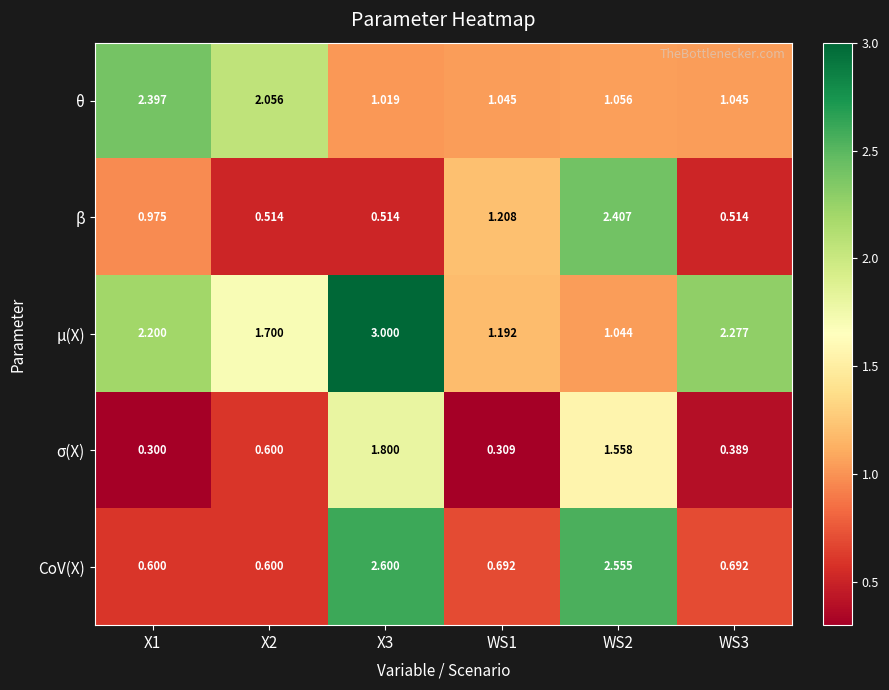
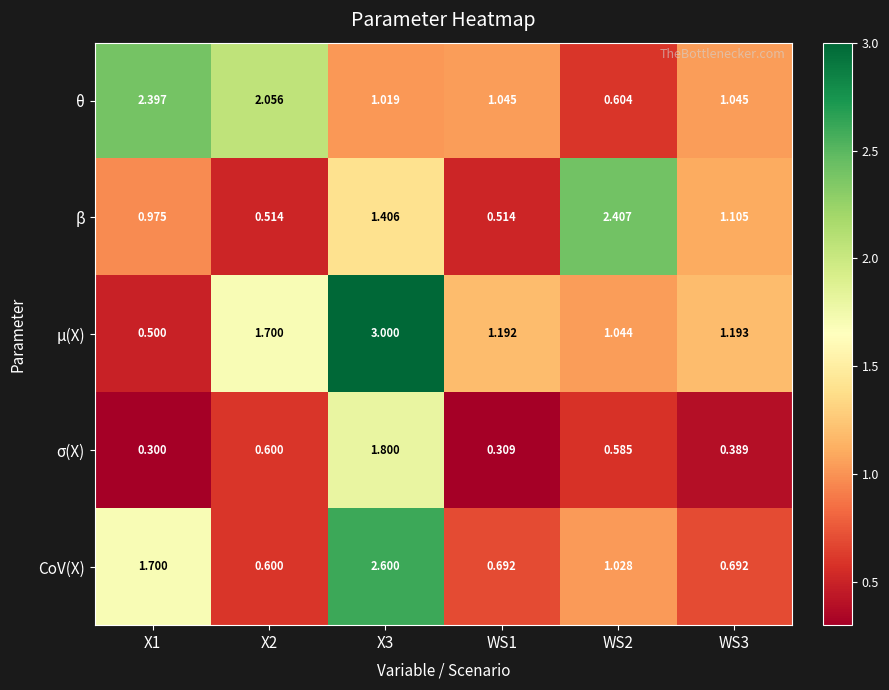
θ, WS2: 1.056 -> 0.604
β, X3: 0.514 -> 1.406
β, WS1: 1.208 -> 0.514
β, WS3: 0.514 -> 1.105
μ(X), X1: 2.200 -> 0.500
μ(X), WS3: 2.277 -> 1.193
σ(X), WS2: 1.558 -> 0.585
CoV(X), X1: 0.600 -> 1.700
CoV(X), WS2: 2.555 -> 1.028
